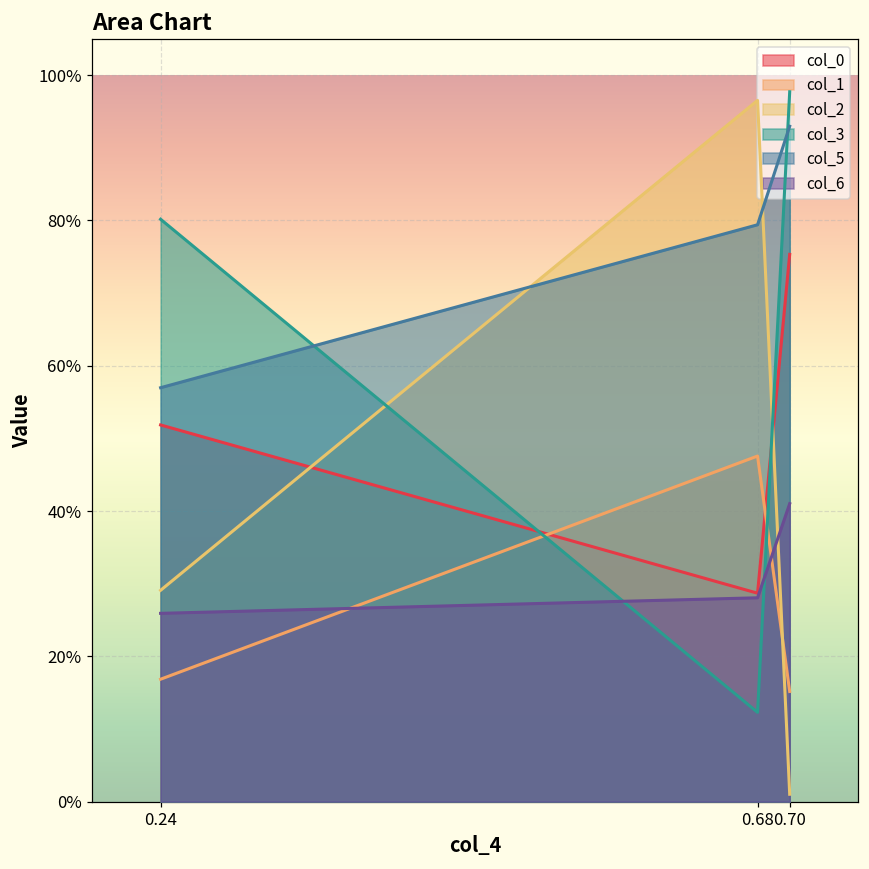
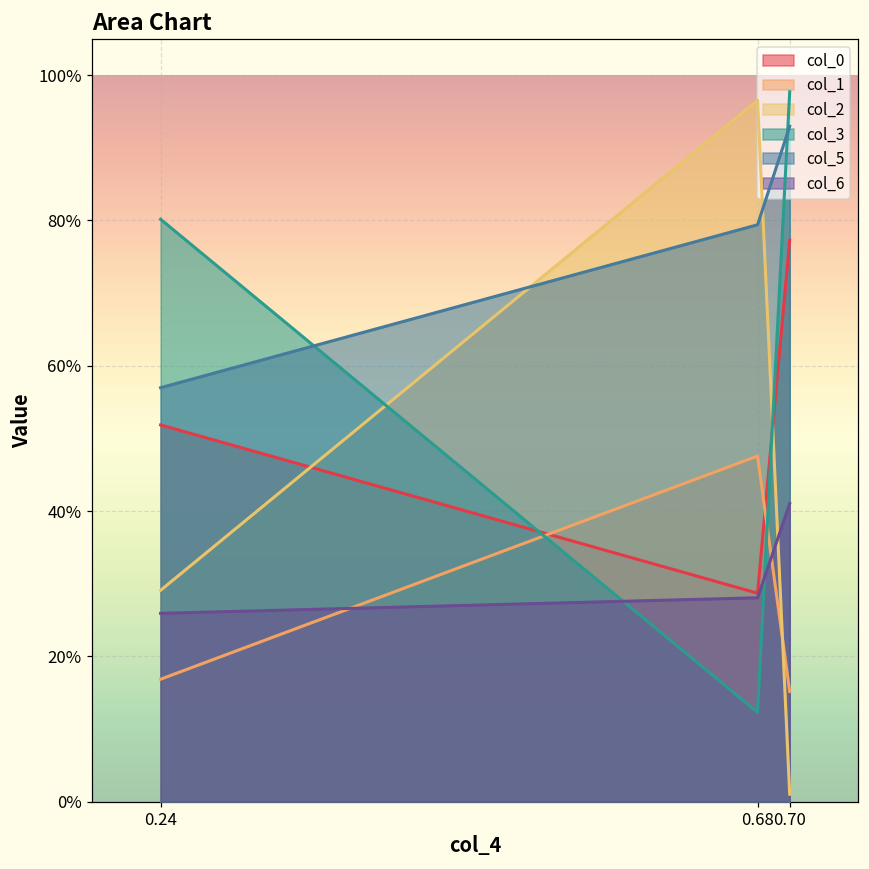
col_0, 0.70: 75% -> 77%
